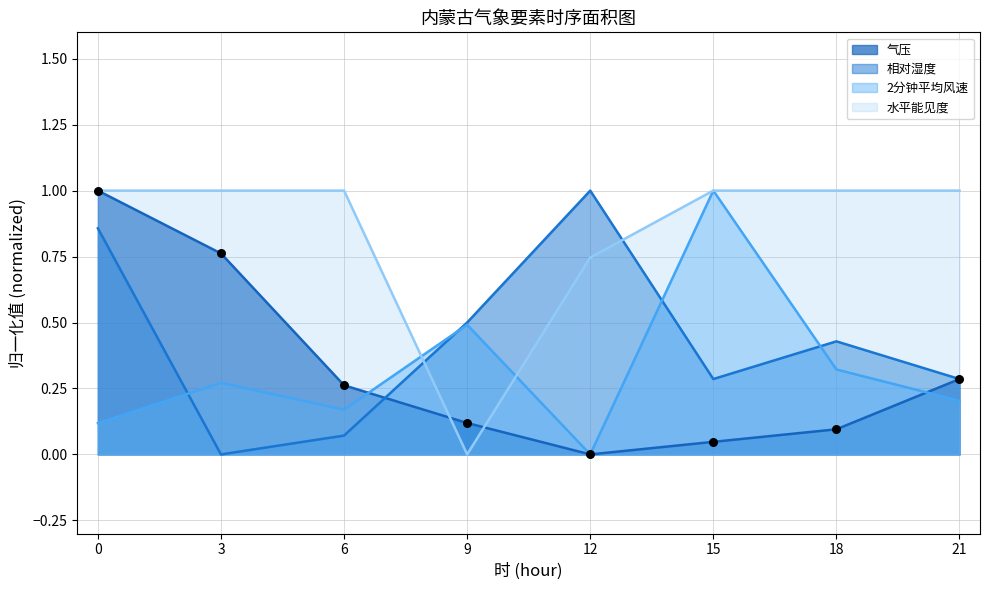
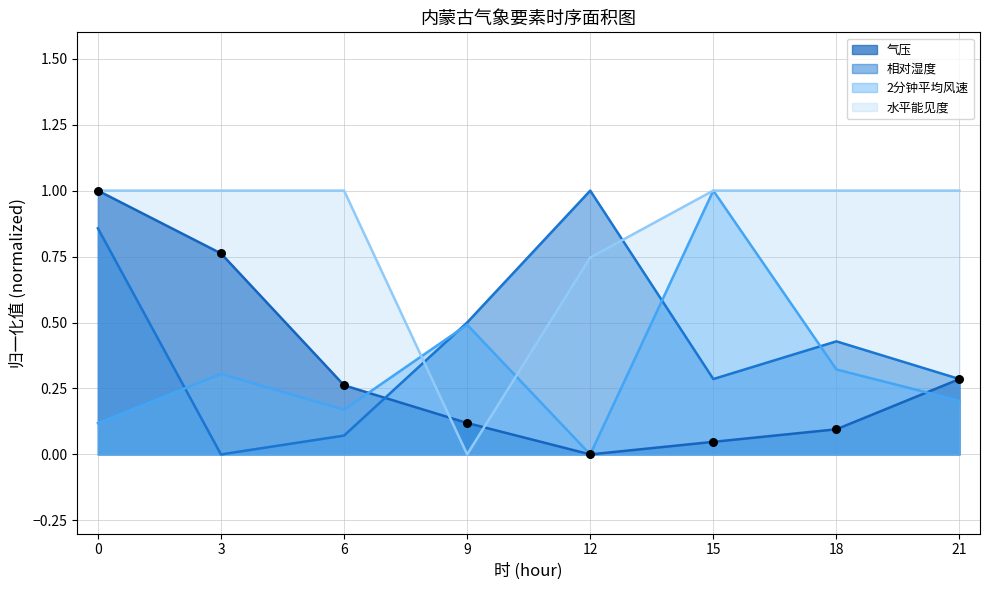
2分钟平均风速, 3: 0.27 -> 0.31
